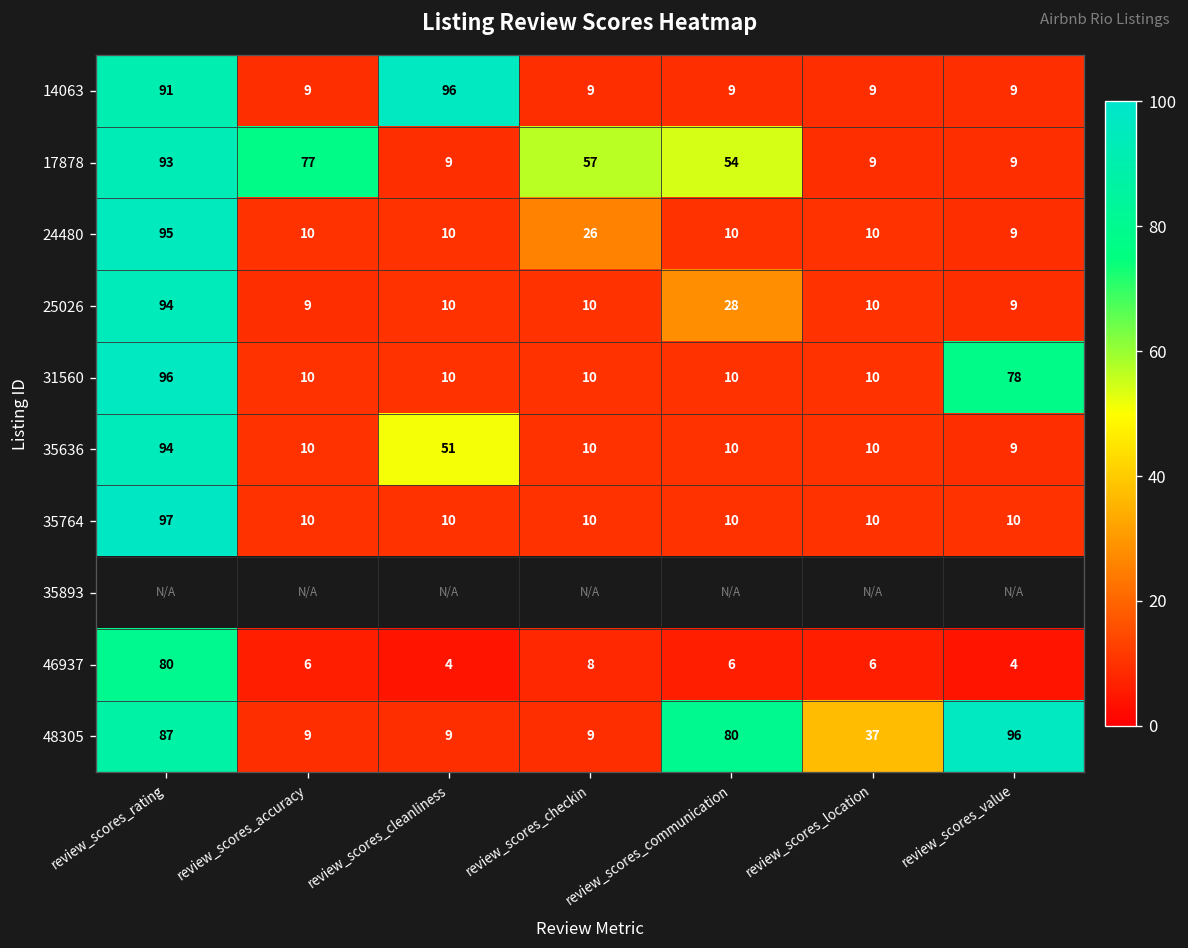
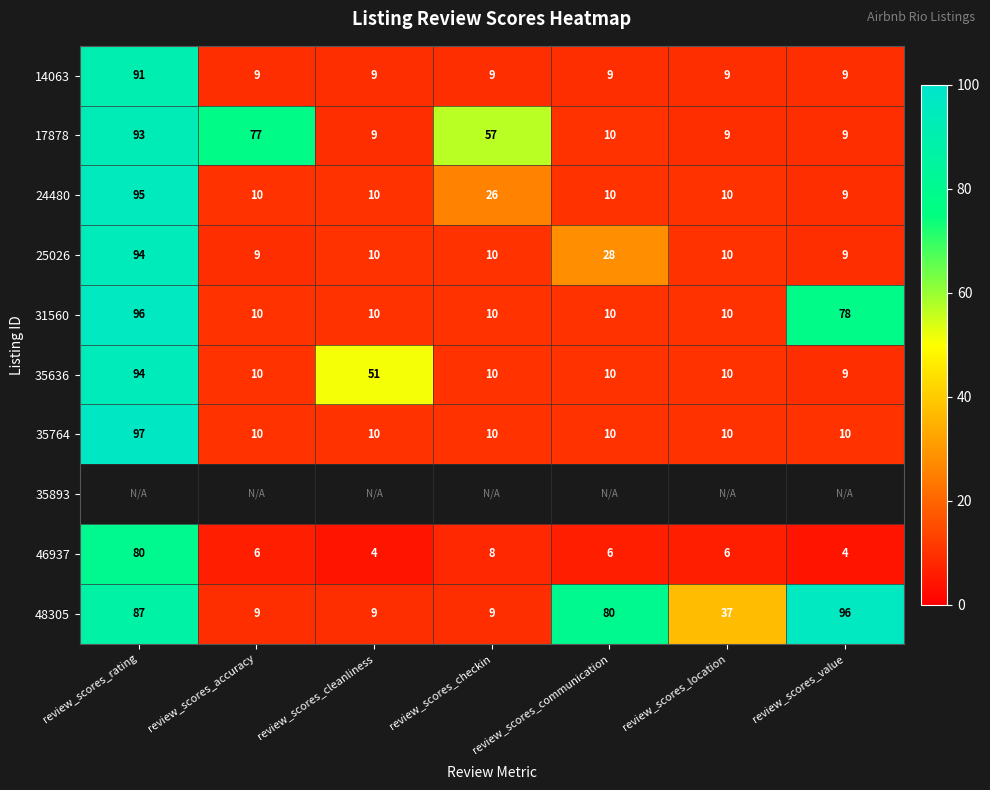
14063, review_scores_cleanliness: 96 -> 9
17878, review_scores_communication: 54 -> 10
